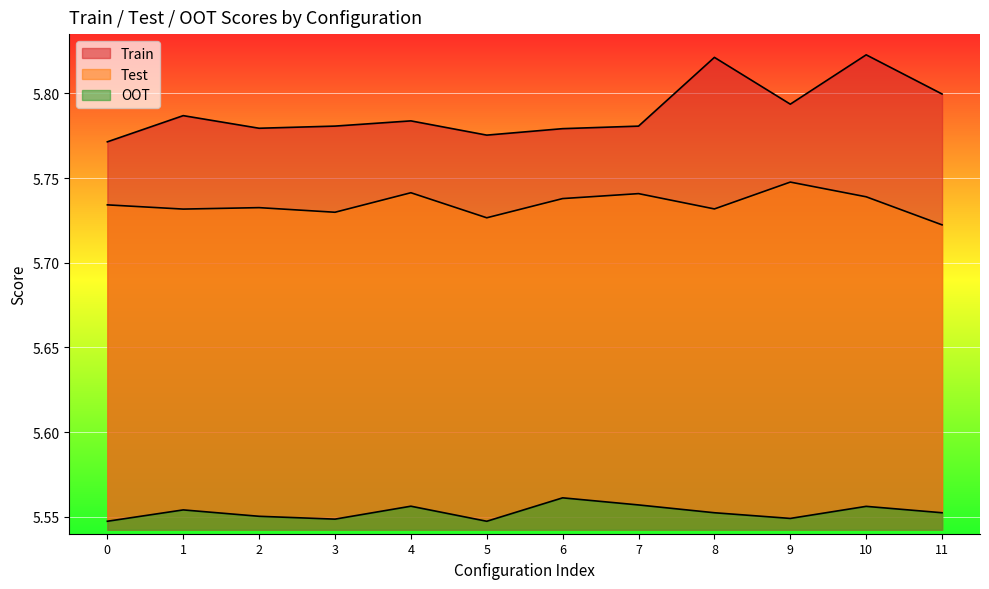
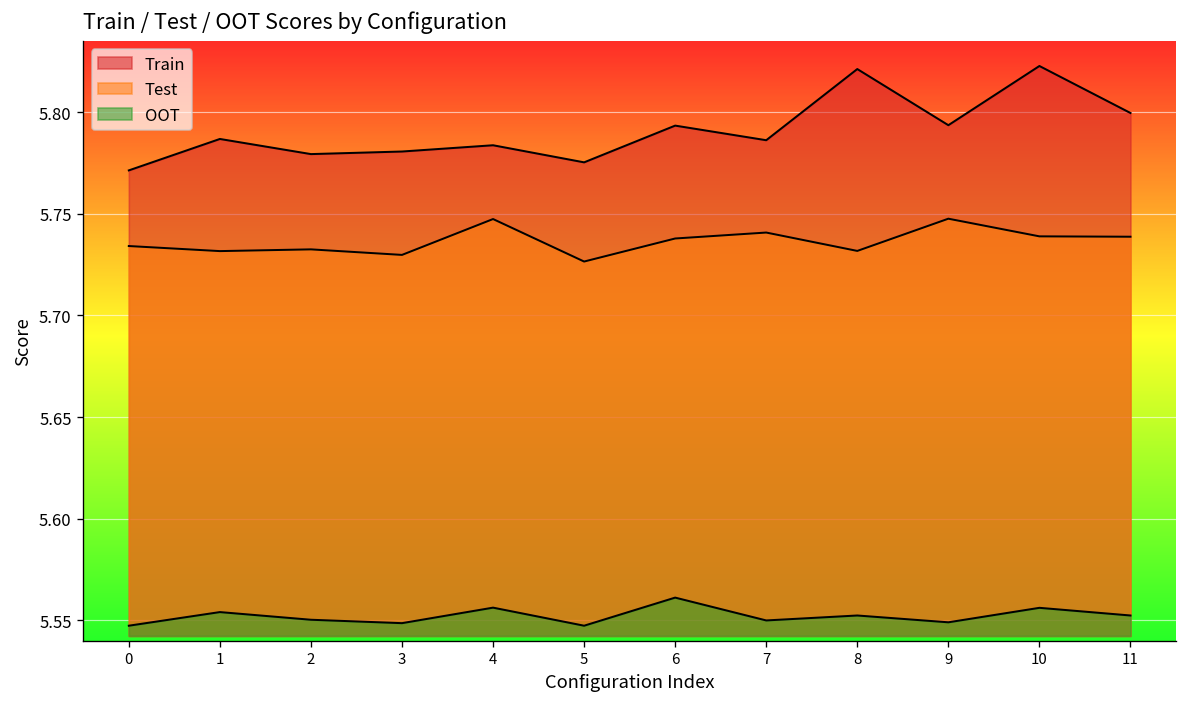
Test, 4: 5.741 -> 5.747
Train, 6: 5.779 -> 5.793
Train, 7: 5.781 -> 5.786
OOT, 7: 5.557 -> 5.550
Test, 11: 5.722 -> 5.739
